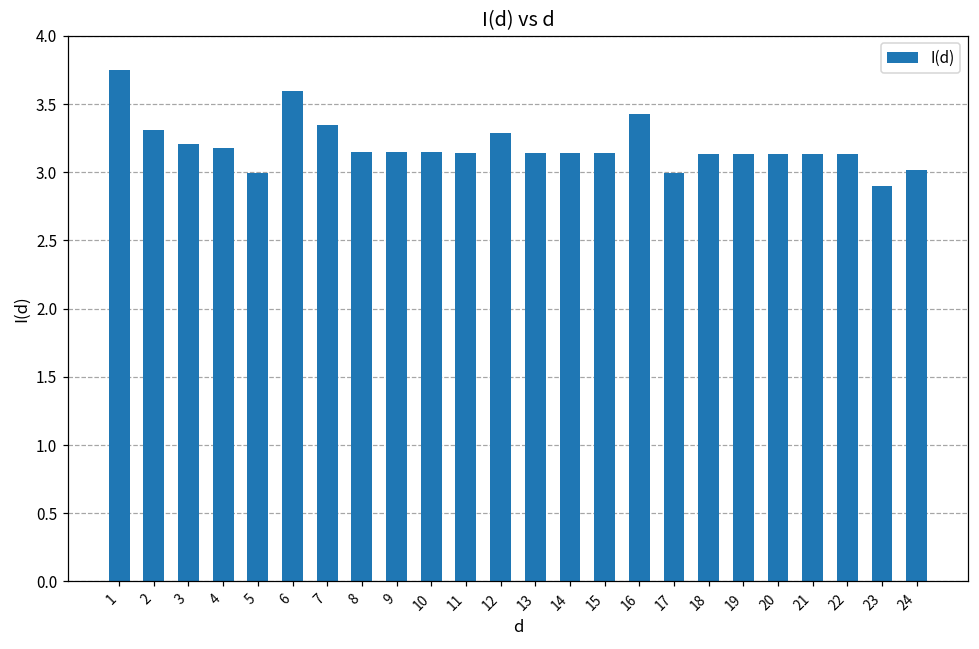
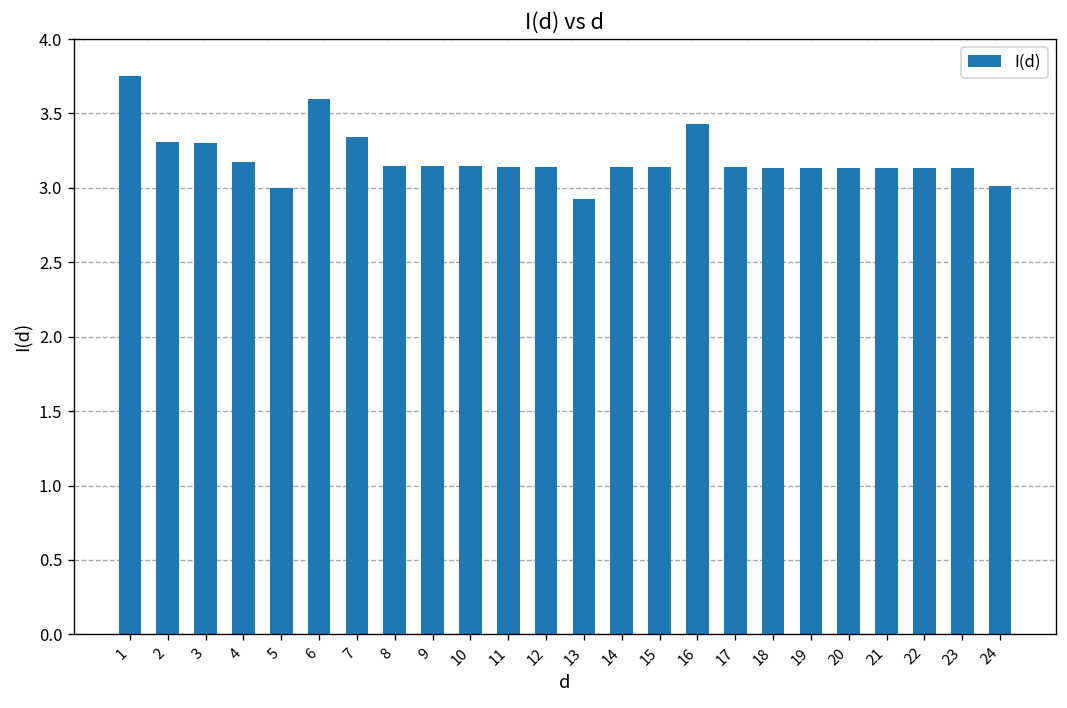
3: 3.21 -> 3.30
12: 3.29 -> 3.14
13: 3.14 -> 2.92
17: 2.99 -> 3.14
23: 2.90 -> 3.13
